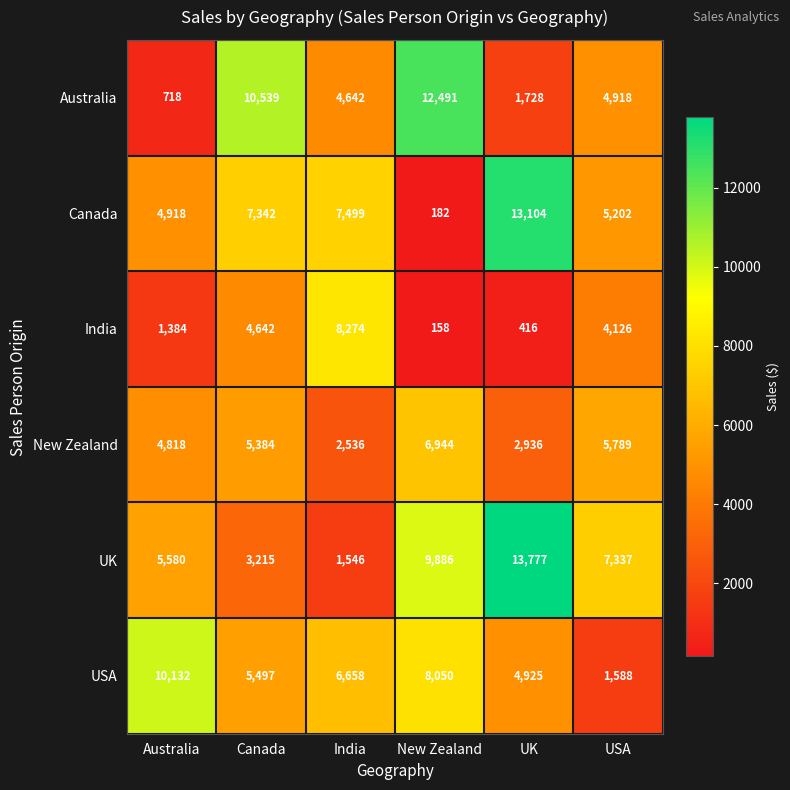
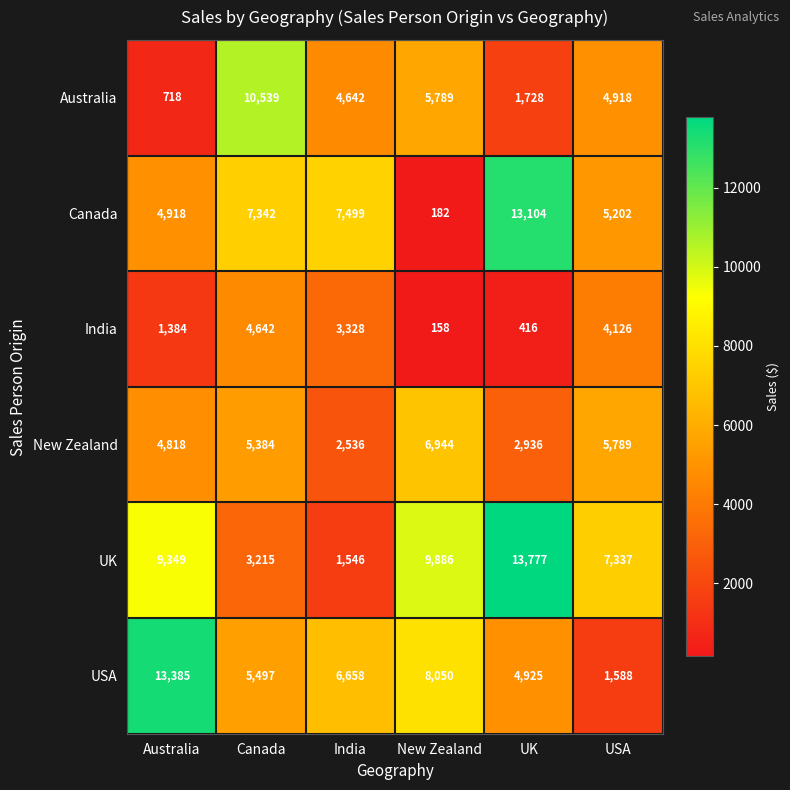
Australia, New Zealand: 12,491 -> 5,789
India, India: 8,274 -> 3,328
UK, Australia: 5,580 -> 9,349
USA, Australia: 10,132 -> 13,385
